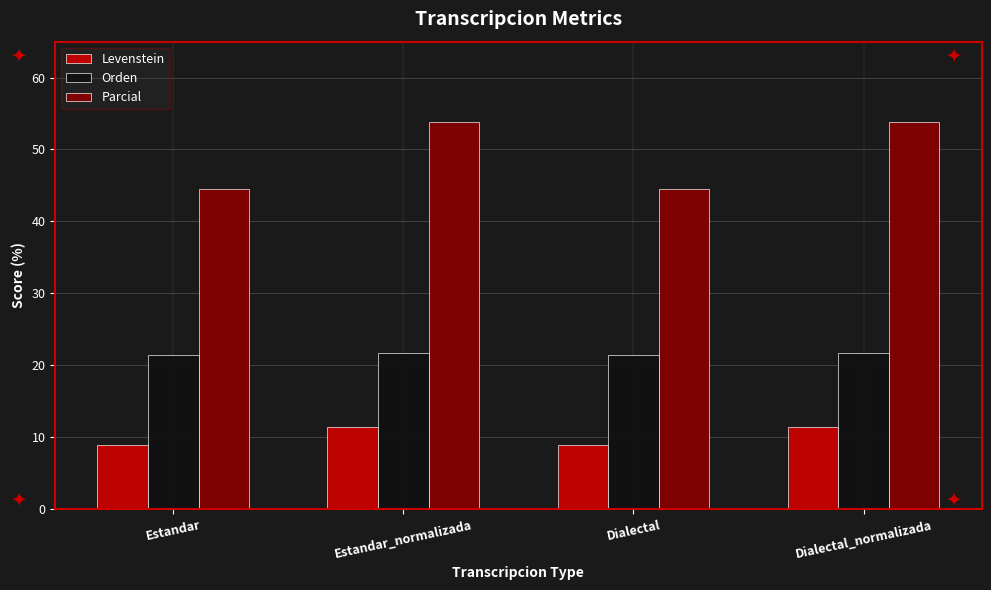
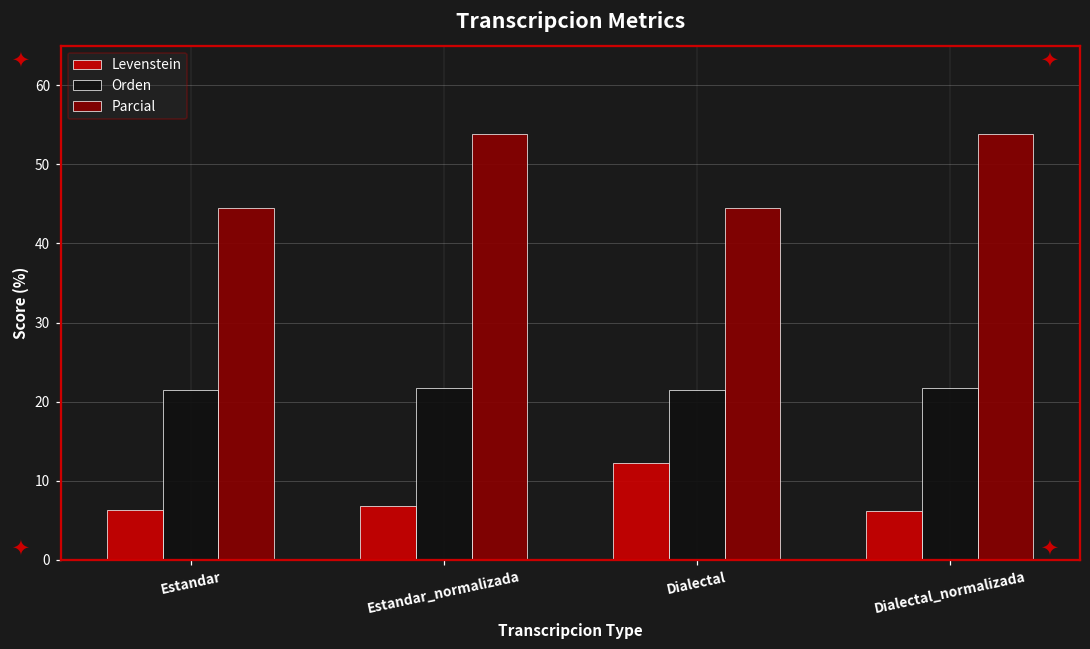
Levenstein, Estandar: 9 -> 6
Levenstein, Estandar_normalizada: 11 -> 7
Levenstein, Dialectal: 9 -> 12
Levenstein, Dialectal_normalizada: 11 -> 6
